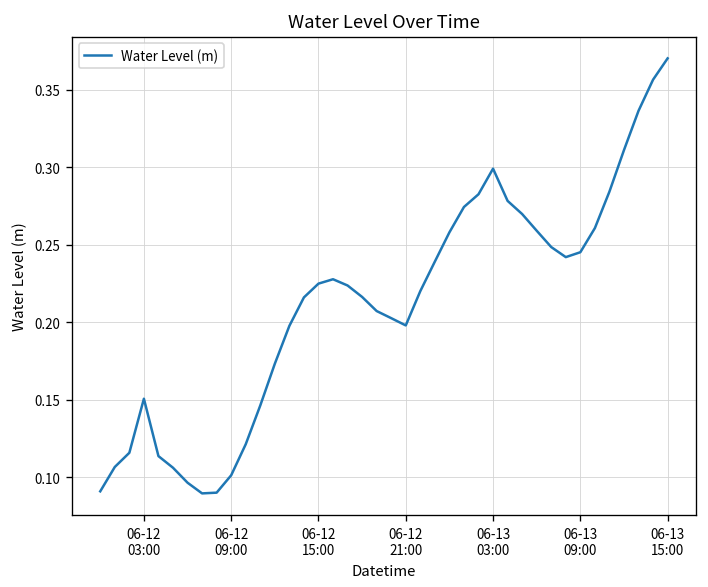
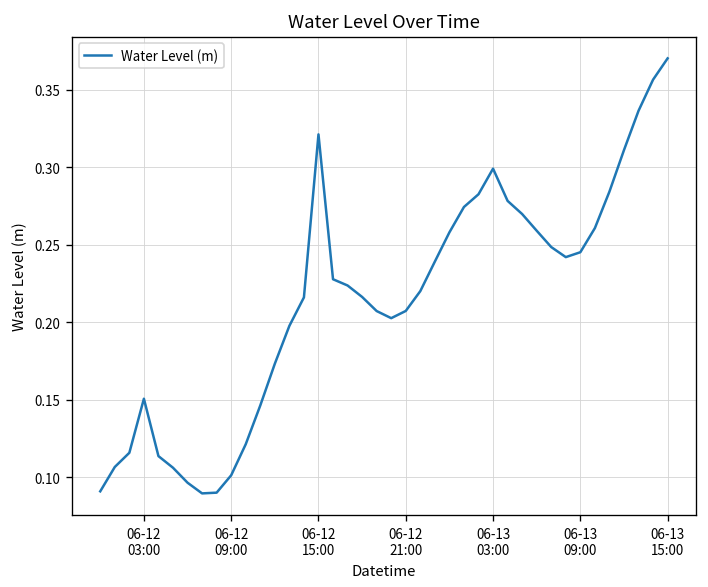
06-12 15:00: 0.225 -> 0.321
06-12 21:00: 0.198 -> 0.207
